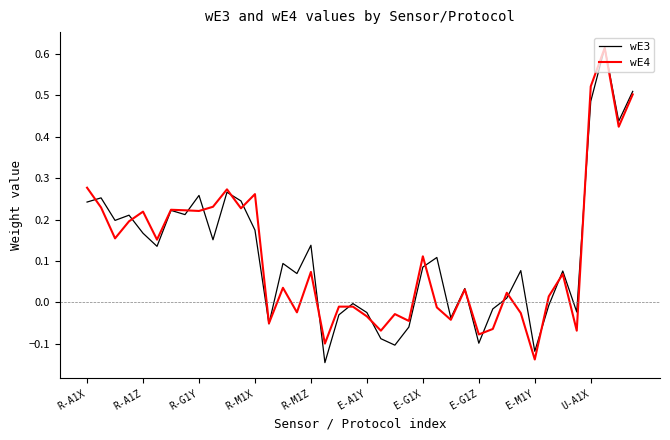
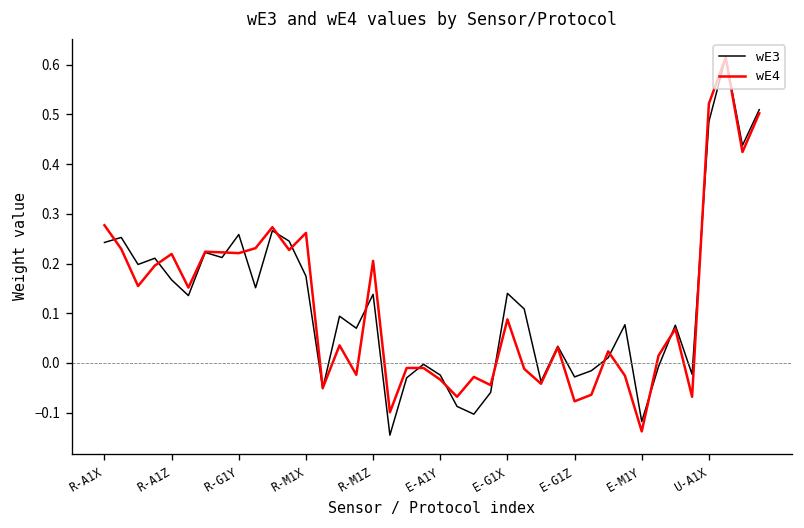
wE4, R-M1Z: 0.07 -> 0.21
wE3, E-G1X: 0.09 -> 0.14
wE4, E-G1X: 0.11 -> 0.09
wE3, E-G1Z: -0.10 -> -0.03
